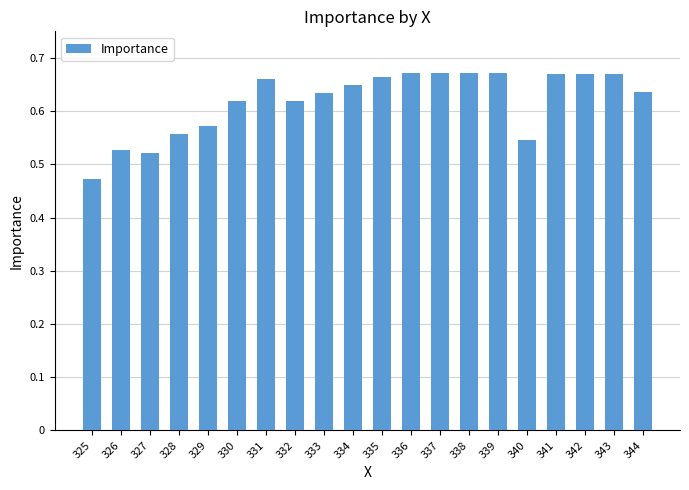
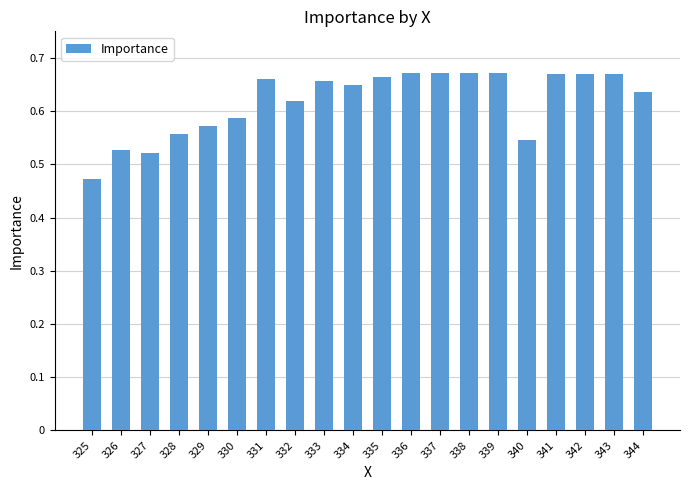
330: 0.62 -> 0.59
333: 0.63 -> 0.66
